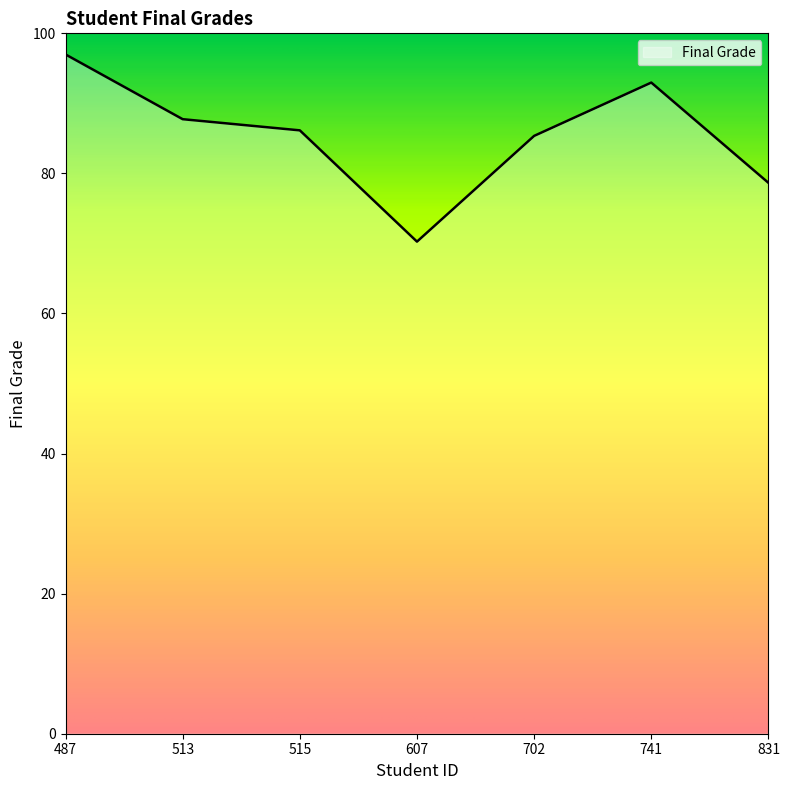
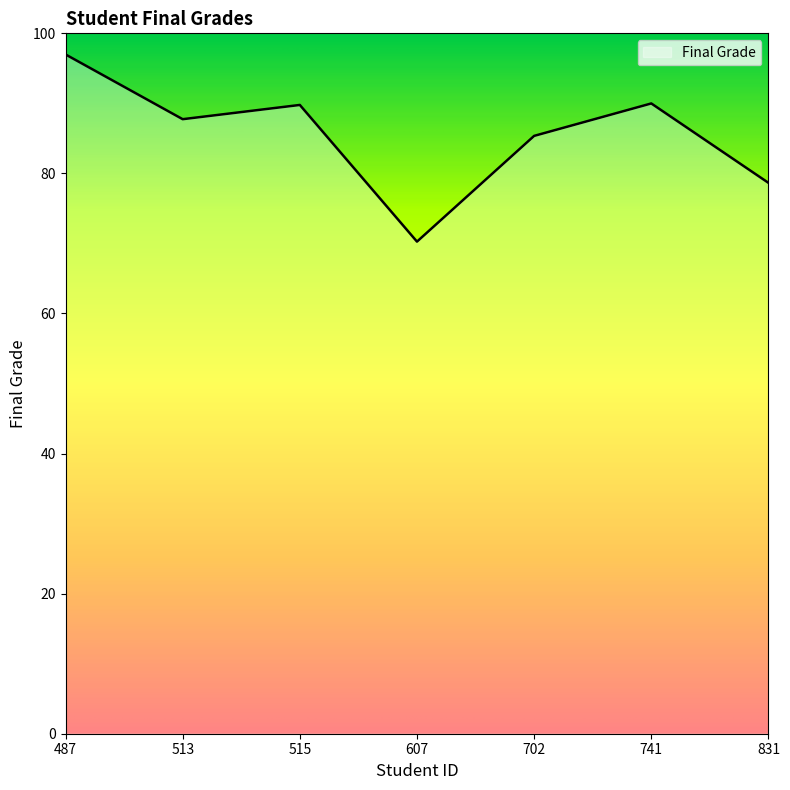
515: 86 -> 90
741: 93 -> 90
